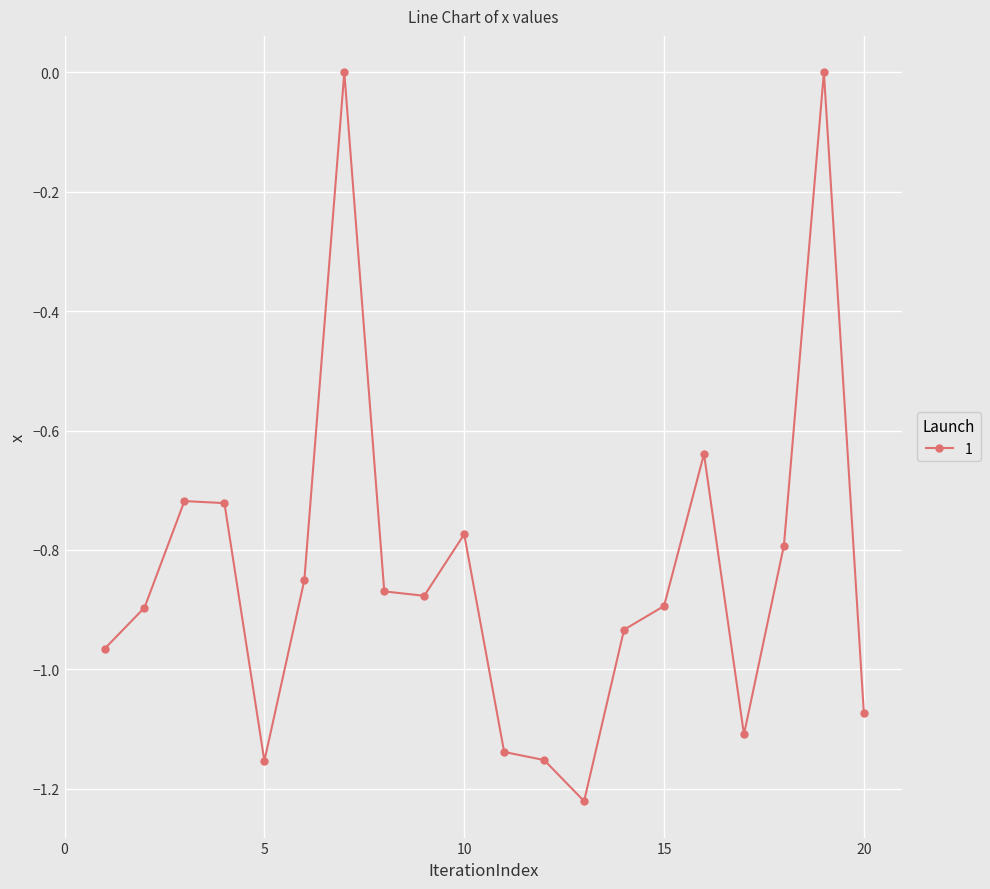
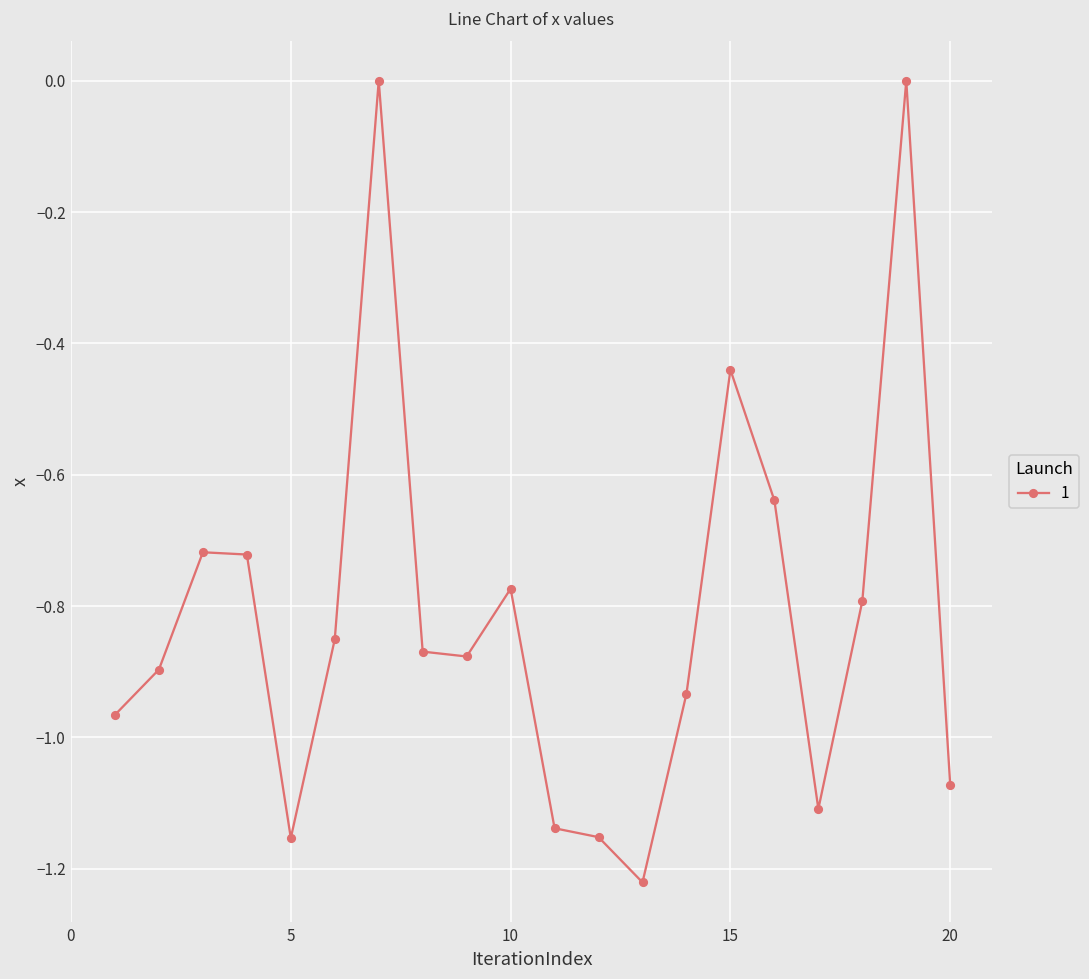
15: -0.89 -> -0.44
